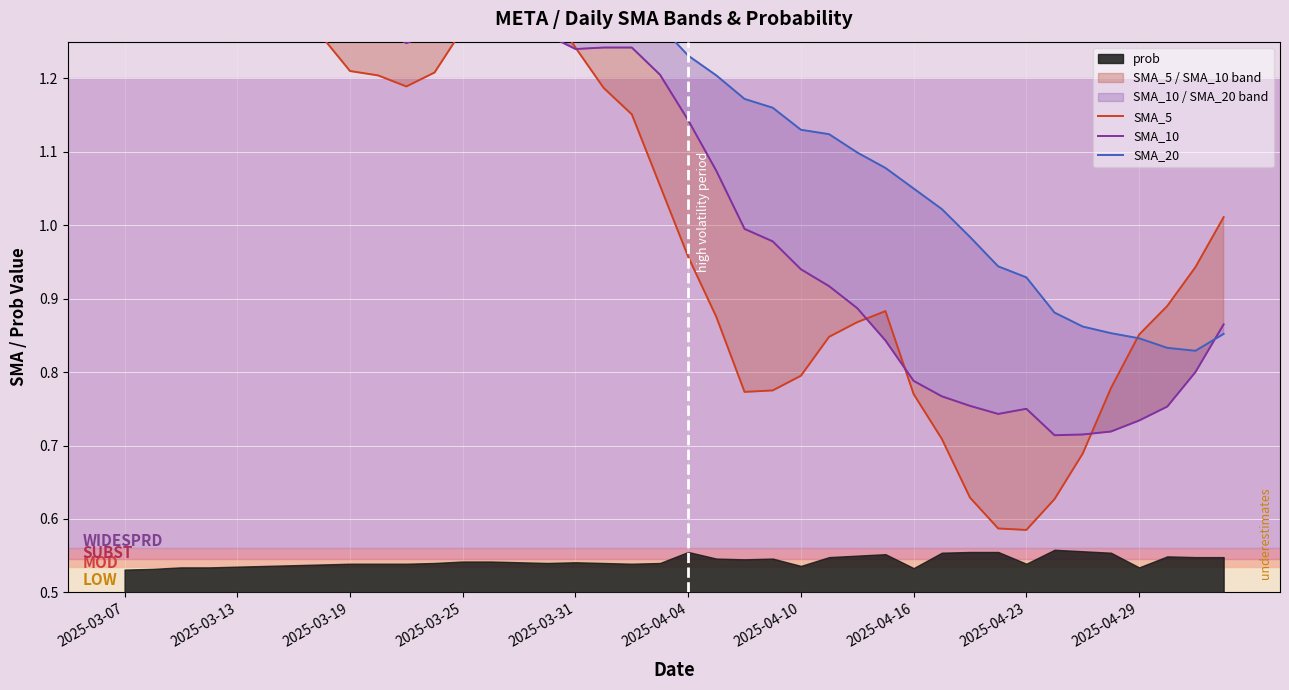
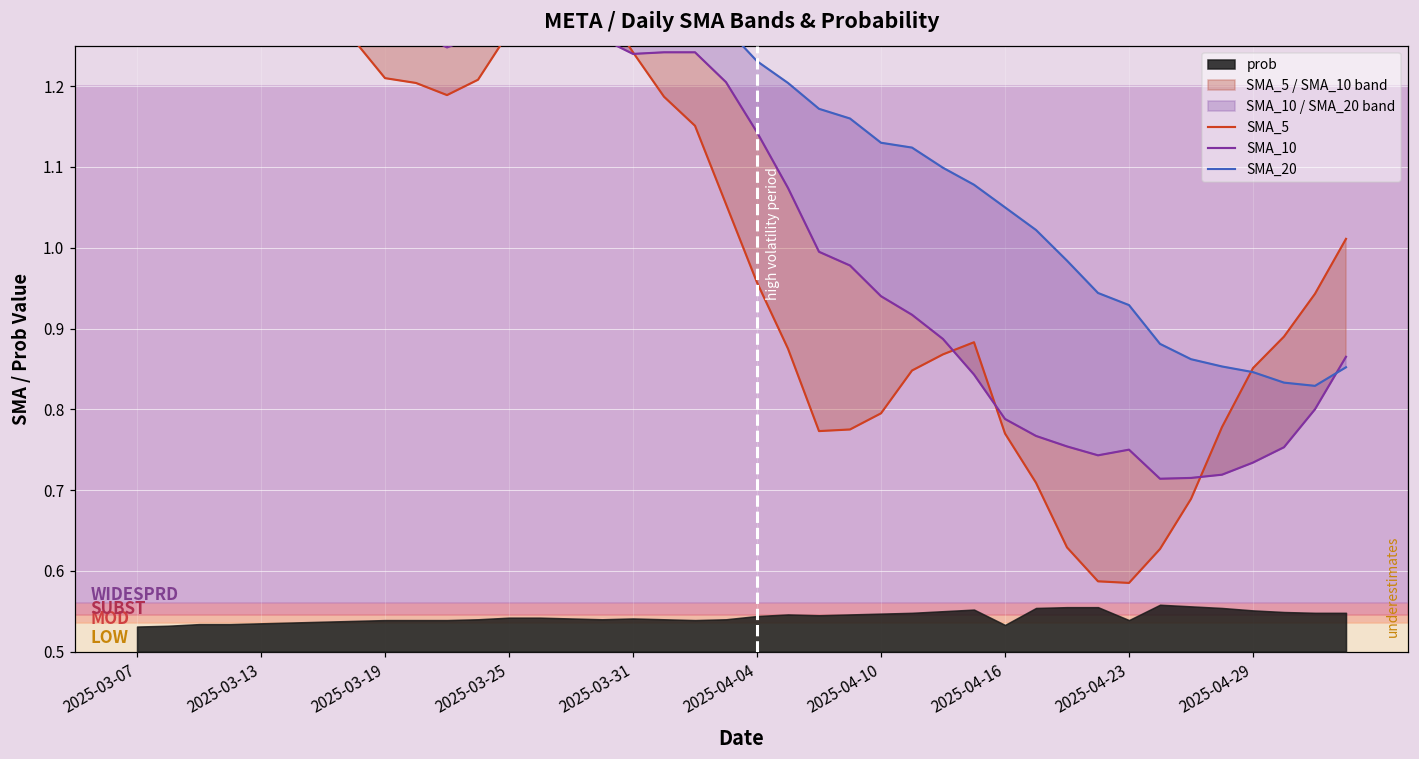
prob, 2025-04-04: 0.56 -> 0.54
prob, 2025-04-10: 0.54 -> 0.55
prob, 2025-04-29: 0.53 -> 0.55
